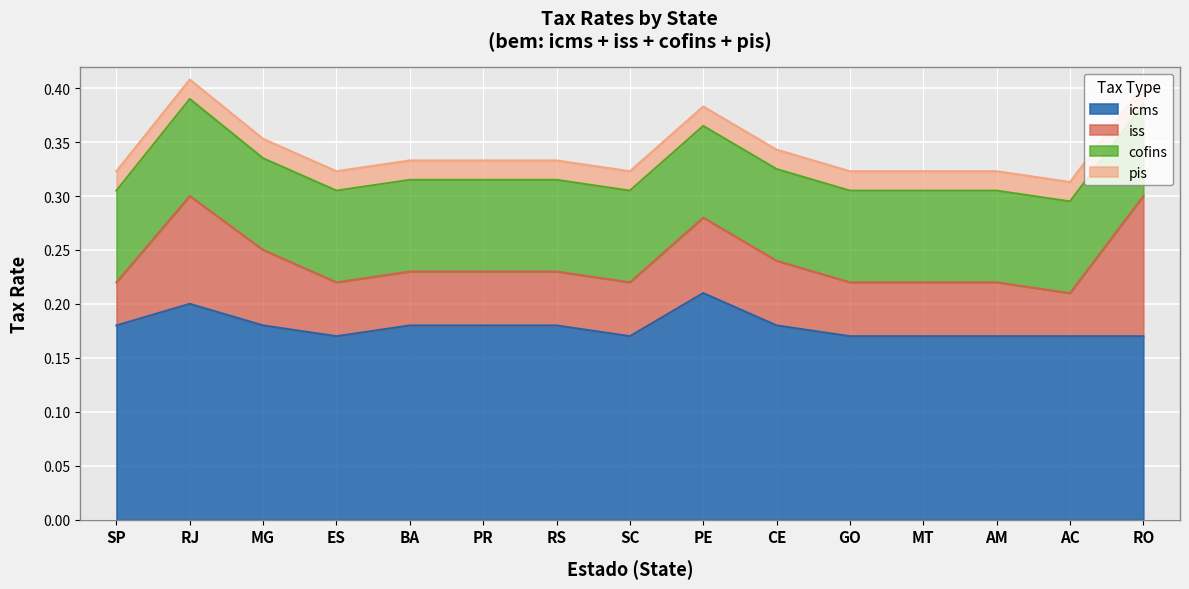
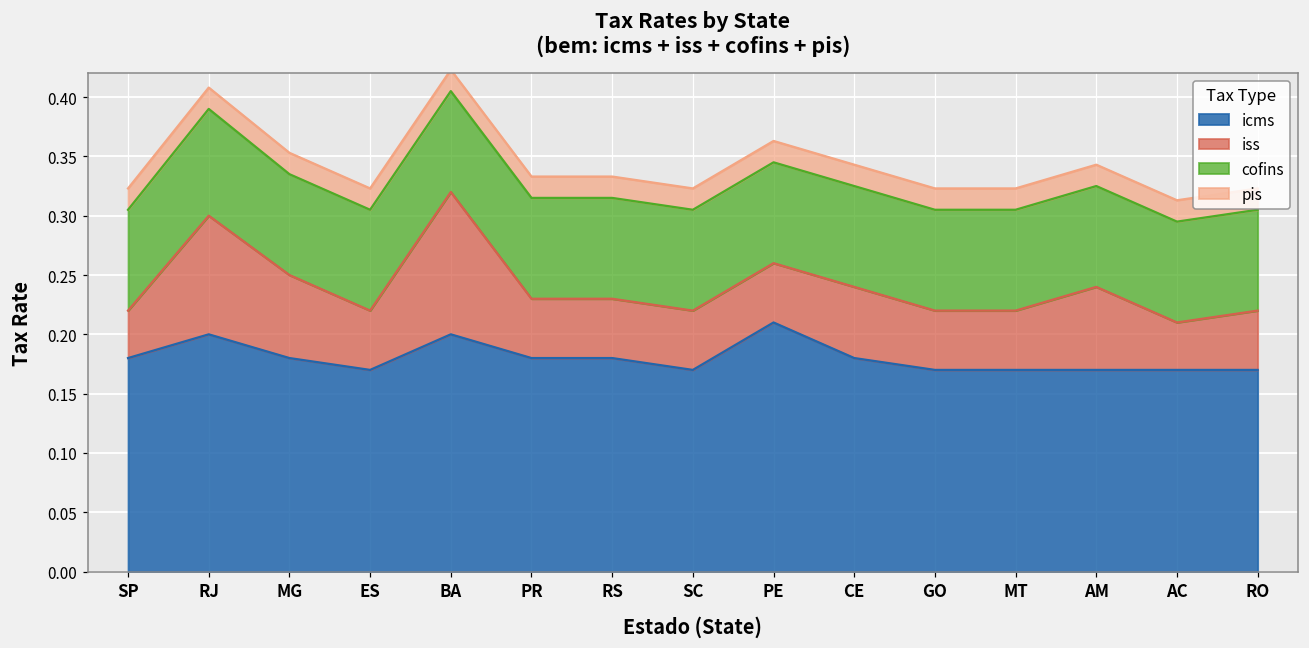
icms, BA: 0.18 -> 0.20
iss, BA: 0.05 -> 0.12
iss, PE: 0.07 -> 0.05
iss, AM: 0.05 -> 0.07
iss, RO: 0.13 -> 0.05
